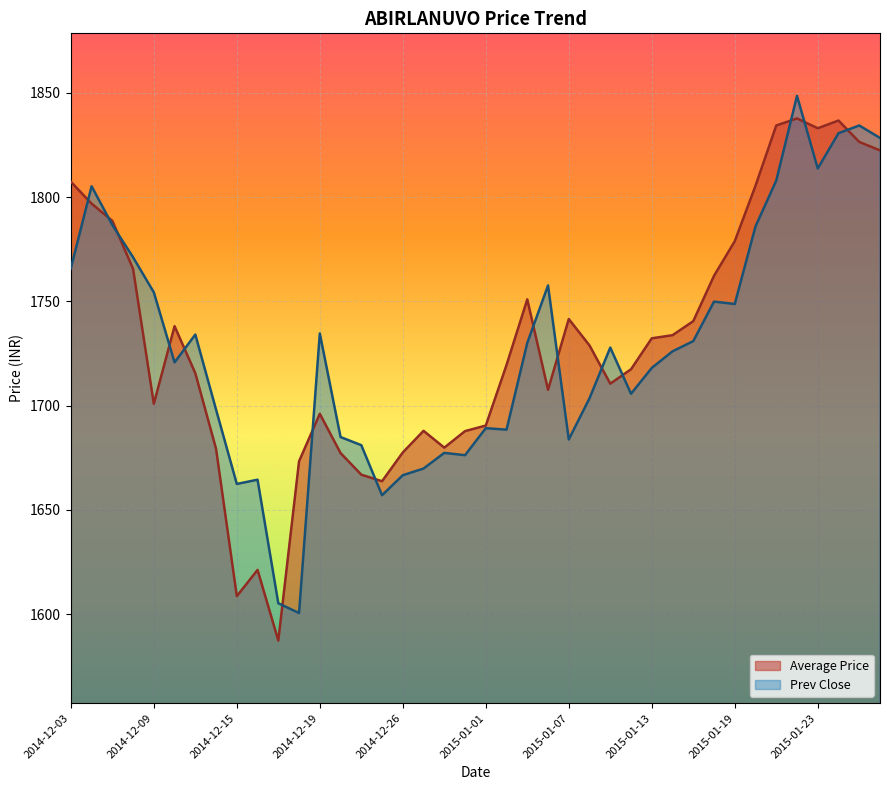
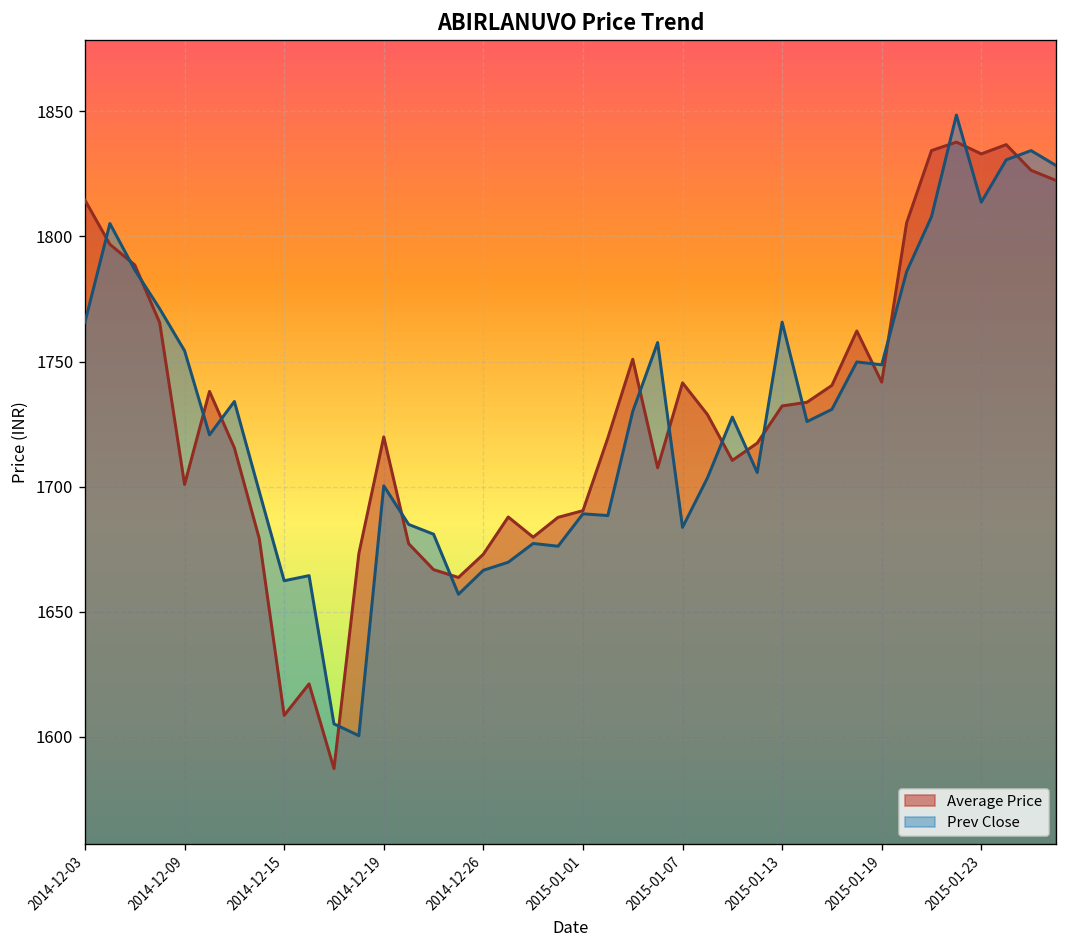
Average Price, 2014-12-03: 1807 -> 1814
Average Price, 2014-12-19: 1696 -> 1720
Prev Close, 2014-12-19: 1735 -> 1700
Average Price, 2014-12-26: 1678 -> 1673
Prev Close, 2015-01-13: 1718 -> 1766
Average Price, 2015-01-19: 1779 -> 1742
